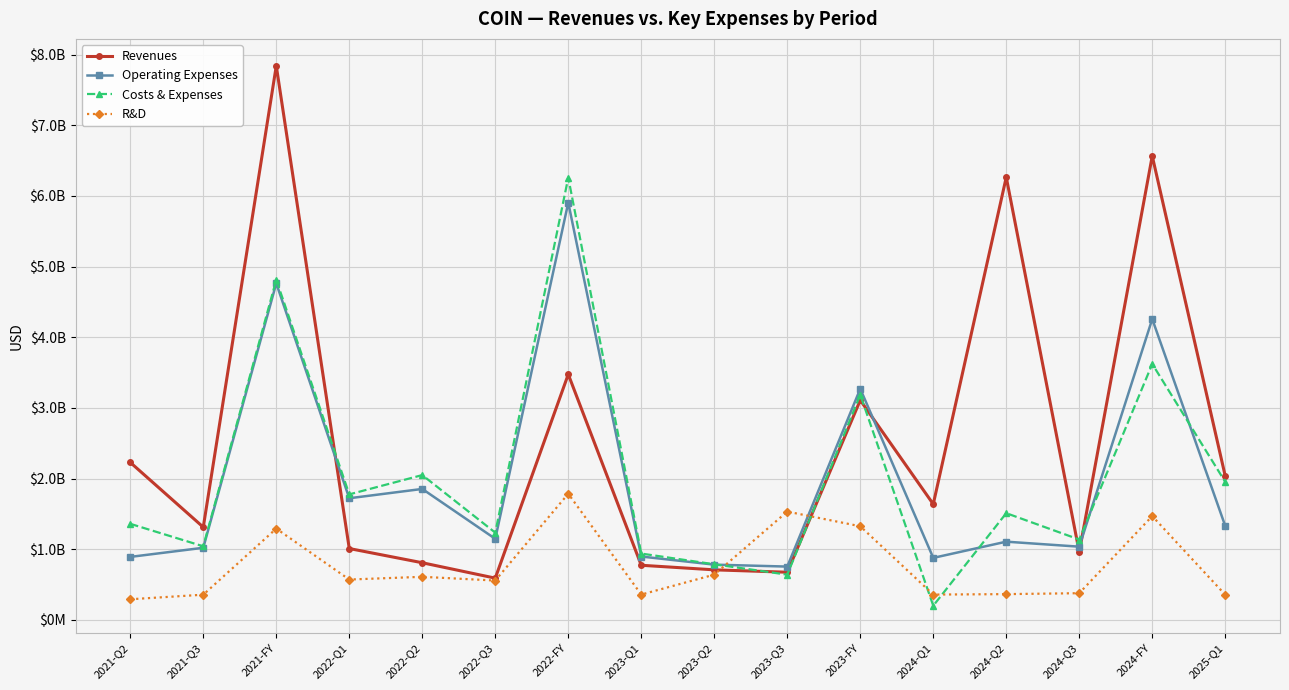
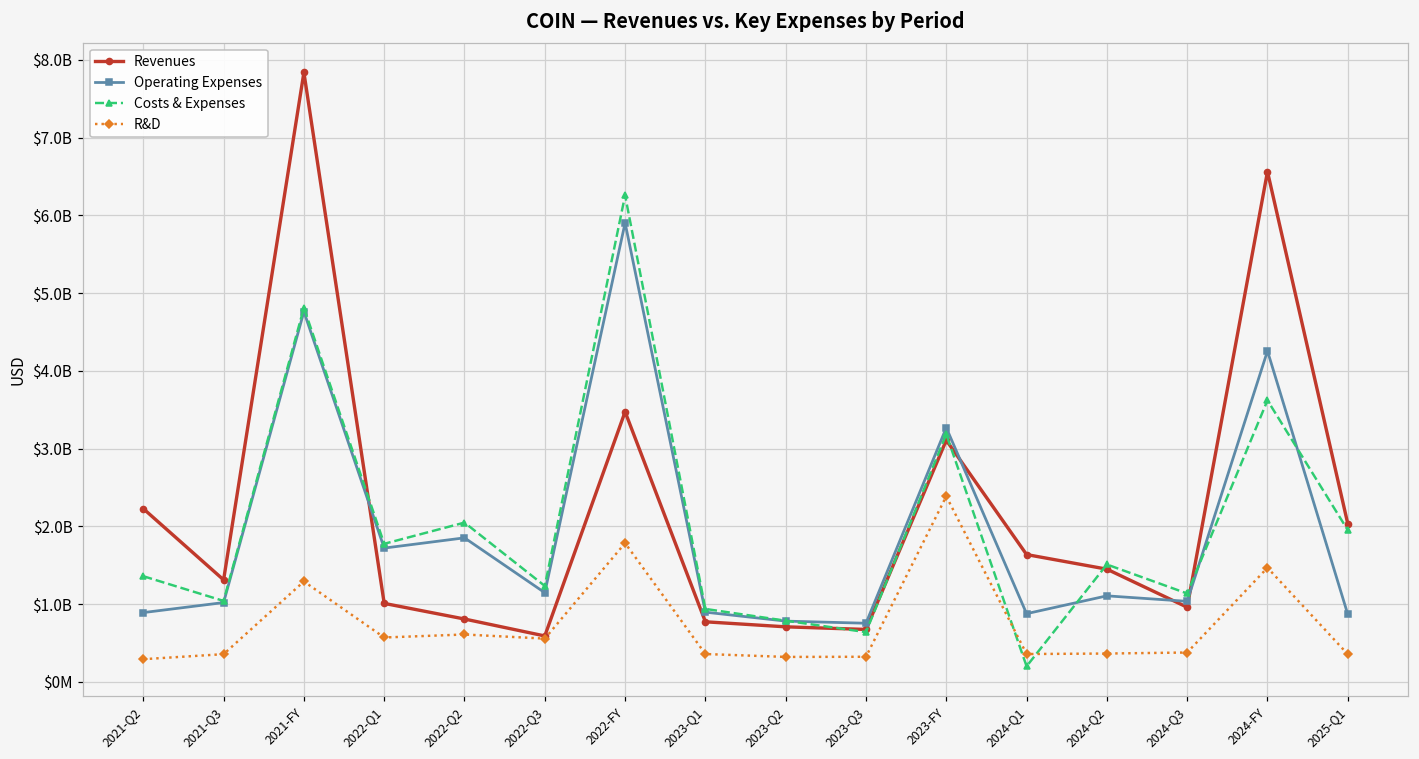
R&D, 2023-Q2: $600000000 -> $300000000
R&D, 2023-Q3: $1500000000 -> $300000000
R&D, 2023-FY: $1300000000 -> $2400000000
Revenues, 2024-Q2: $6300000000 -> $1400000000
Operating Expenses, 2025-Q1: $1300000000 -> $900000000
